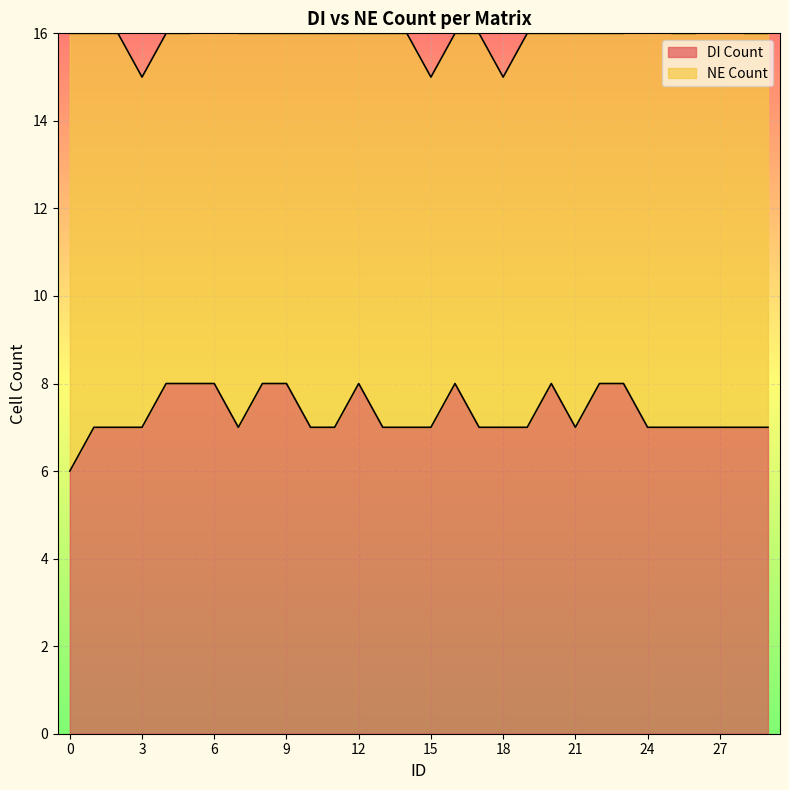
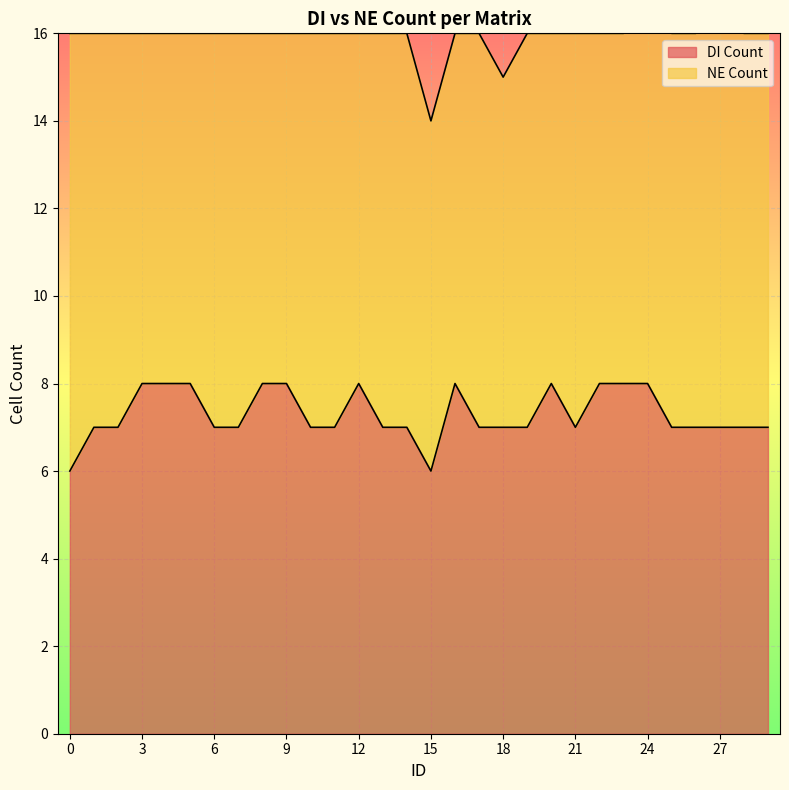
DI Count, 3: 7 -> 8
DI Count, 6: 8 -> 7
DI Count, 15: 7 -> 6
DI Count, 24: 7 -> 8
